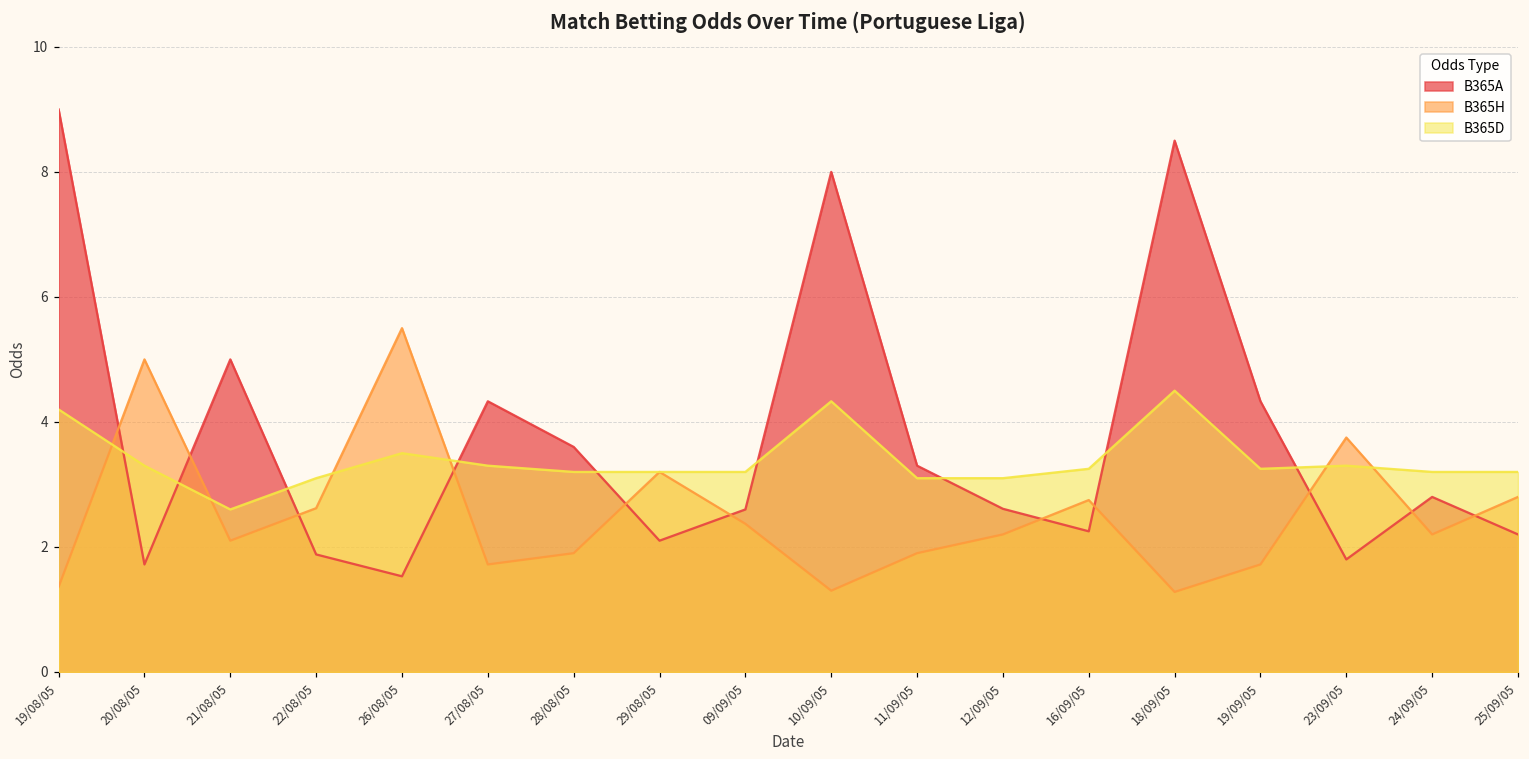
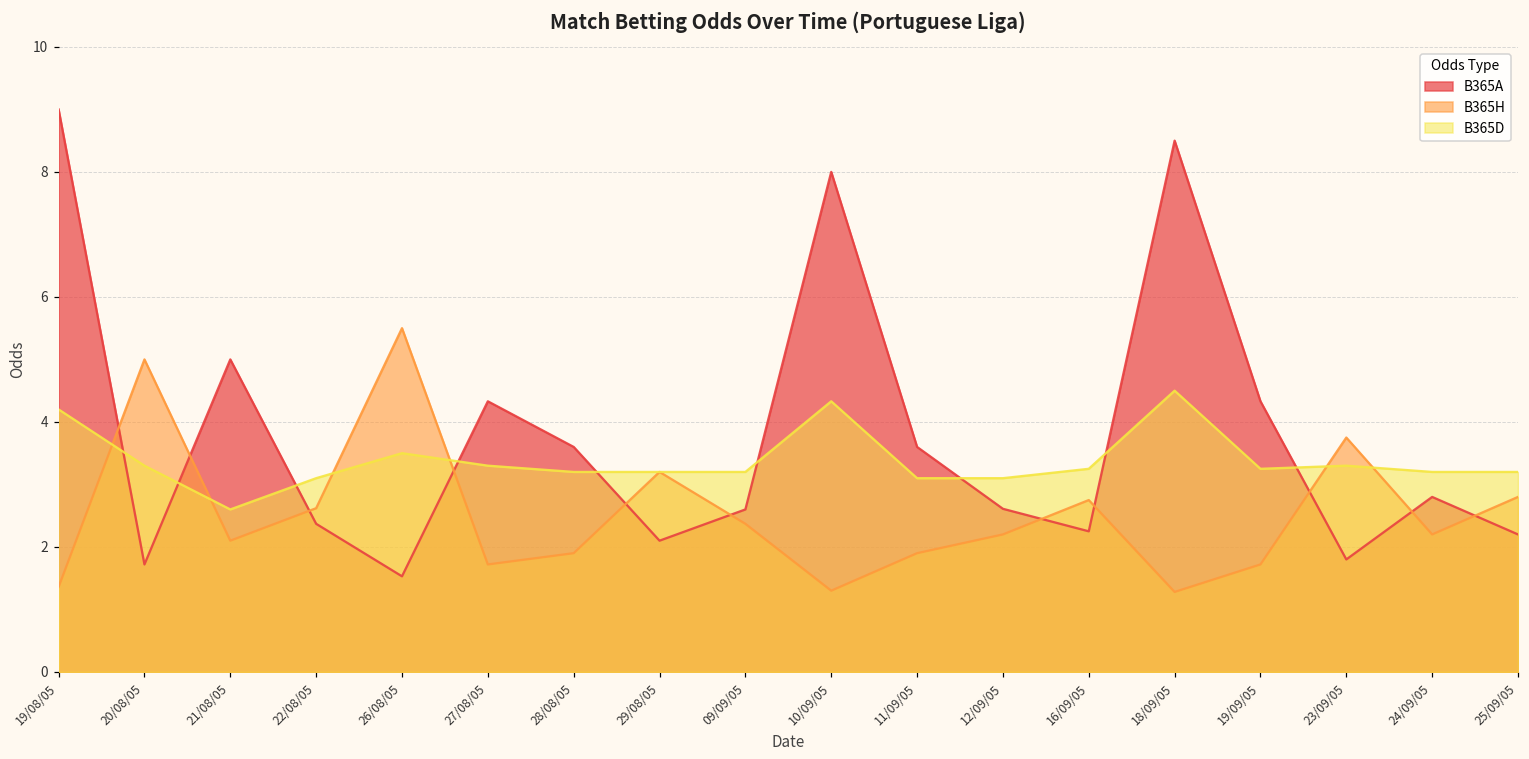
B365A, 22/08/05: 1.9 -> 2.4
B365A, 11/09/05: 3.3 -> 3.6
